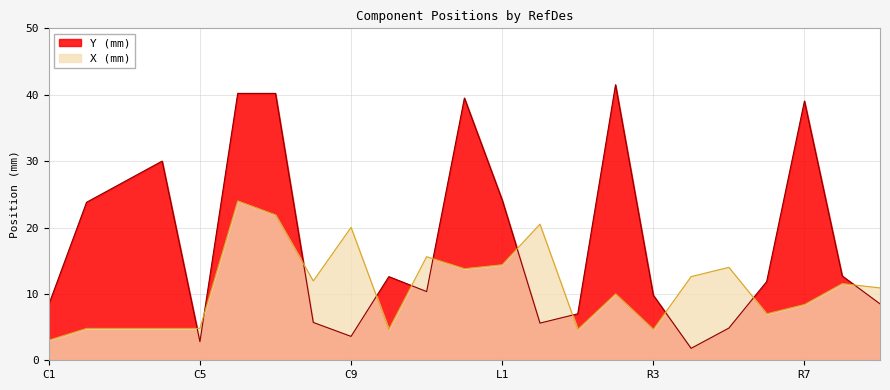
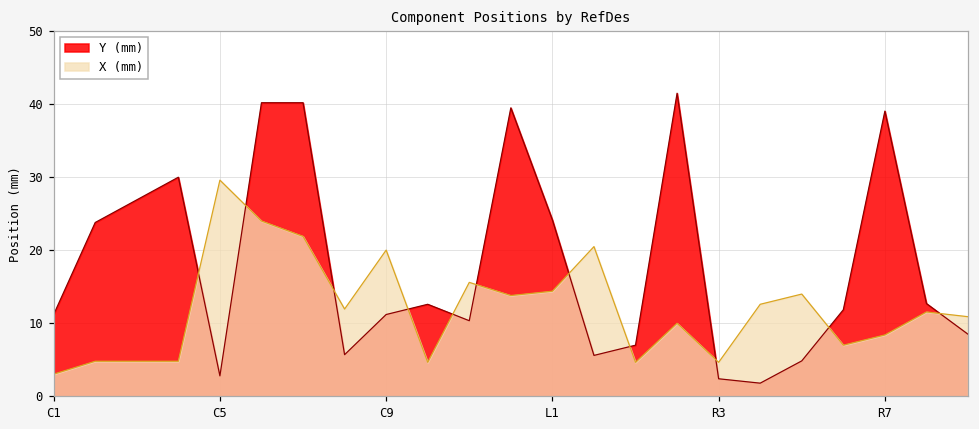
Y (mm), C1: 8 -> 11
X (mm), C5: 5 -> 30
Y (mm), C9: 4 -> 11
Y (mm), R3: 10 -> 2
